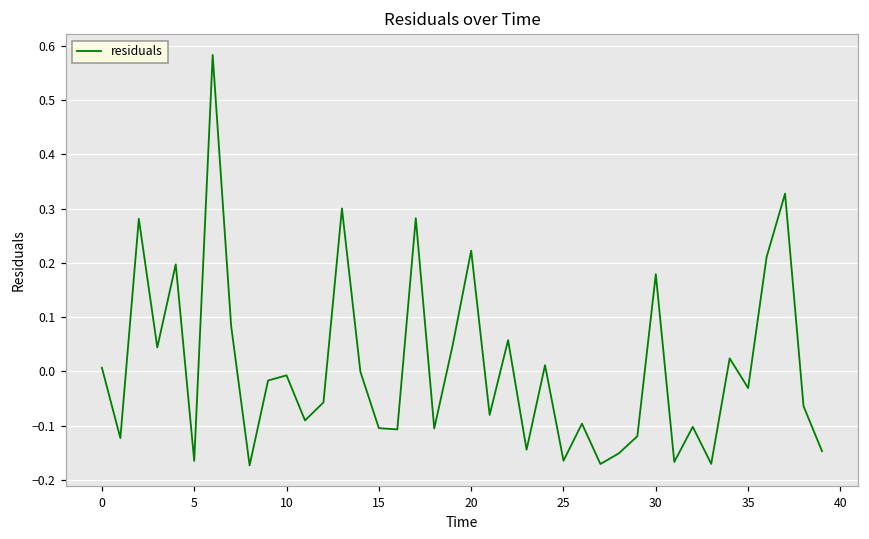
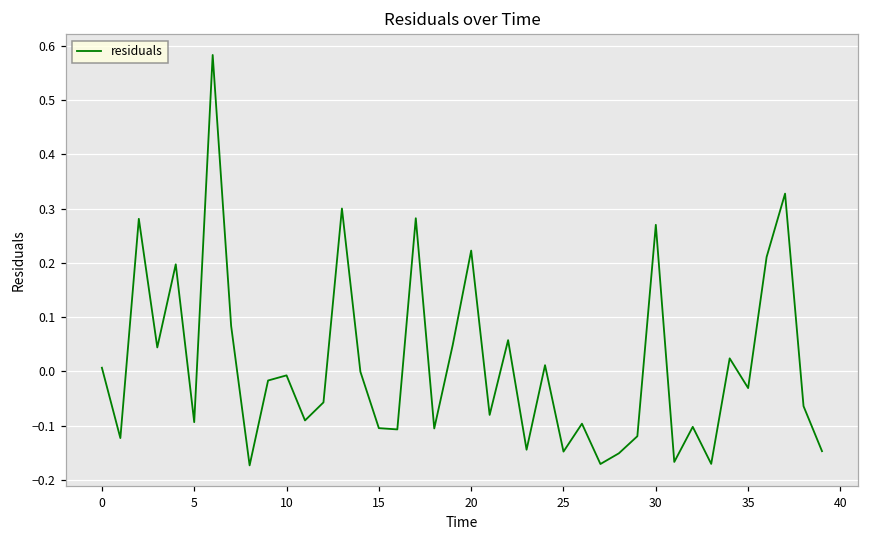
5: -0.17 -> -0.09
25: -0.16 -> -0.15
30: 0.18 -> 0.27
